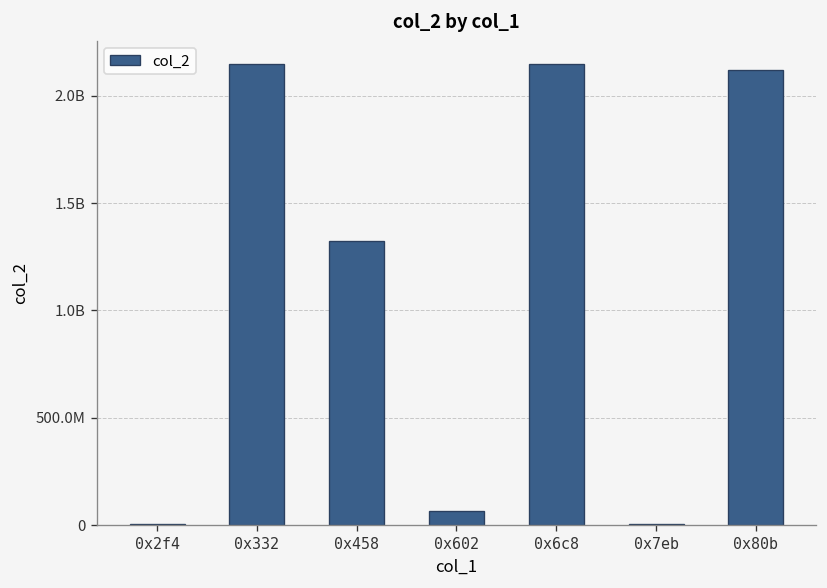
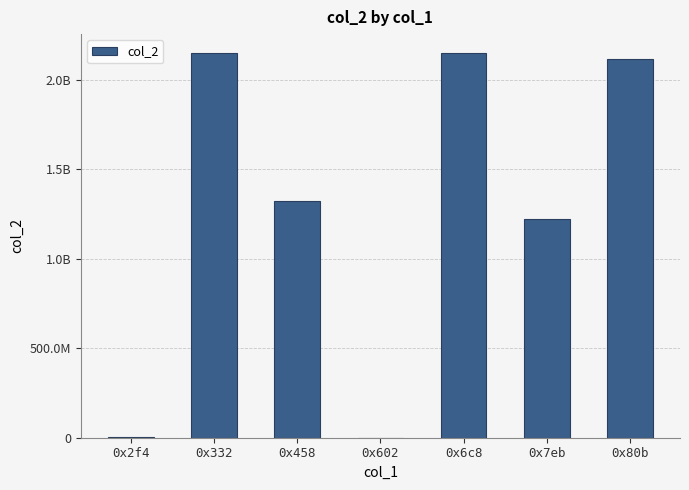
0x602: 70000000 -> 0
0x7eb: 0 -> 1220000000
